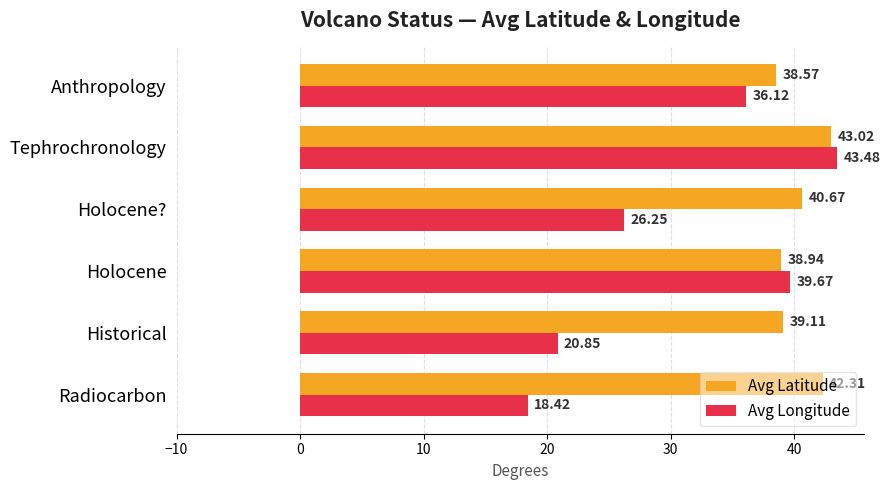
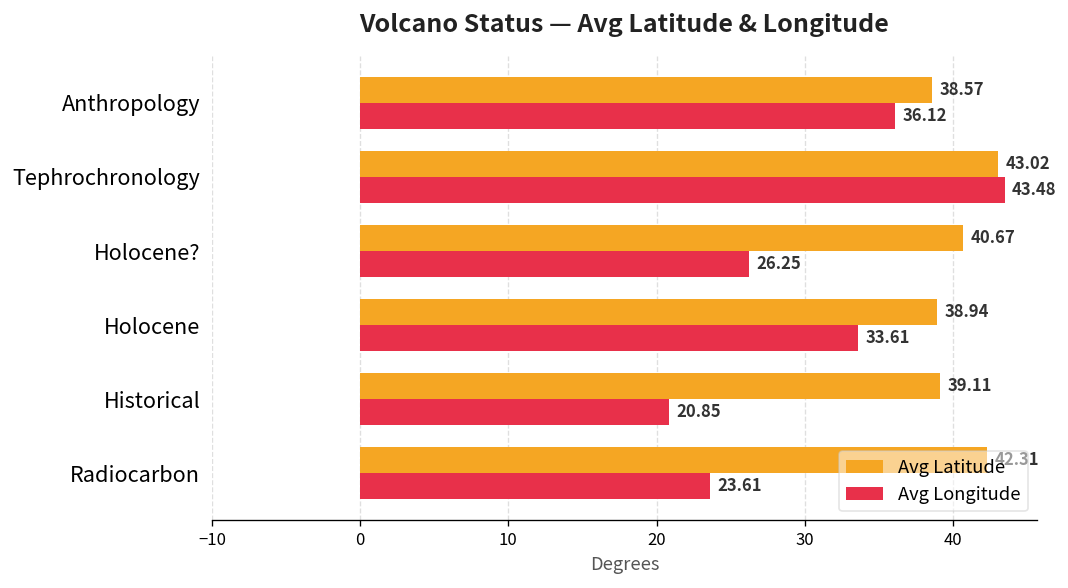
Avg Longitude, Holocene: 39.67 -> 33.61
Avg Longitude, Radiocarbon: 18.42 -> 23.61
